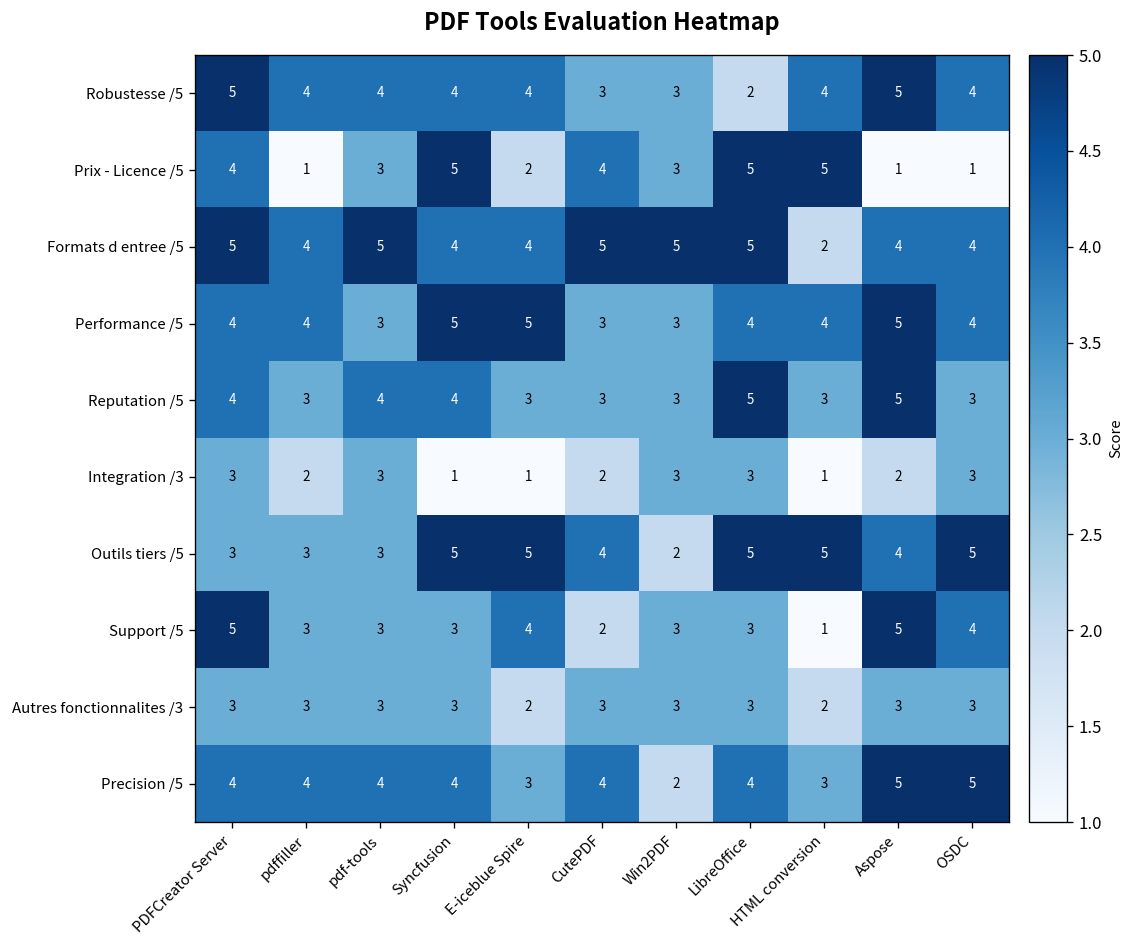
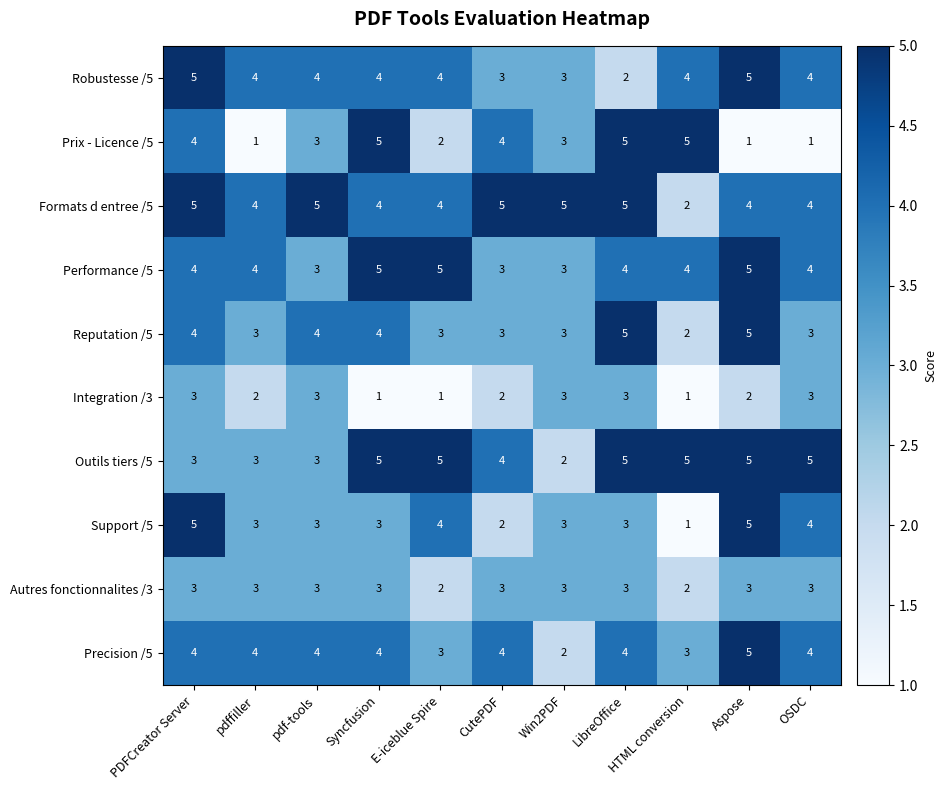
Reputation /5, HTML conversion: 3 -> 2
Outils tiers /5, Aspose: 4 -> 5
Precision /5, OSDC: 5 -> 4
